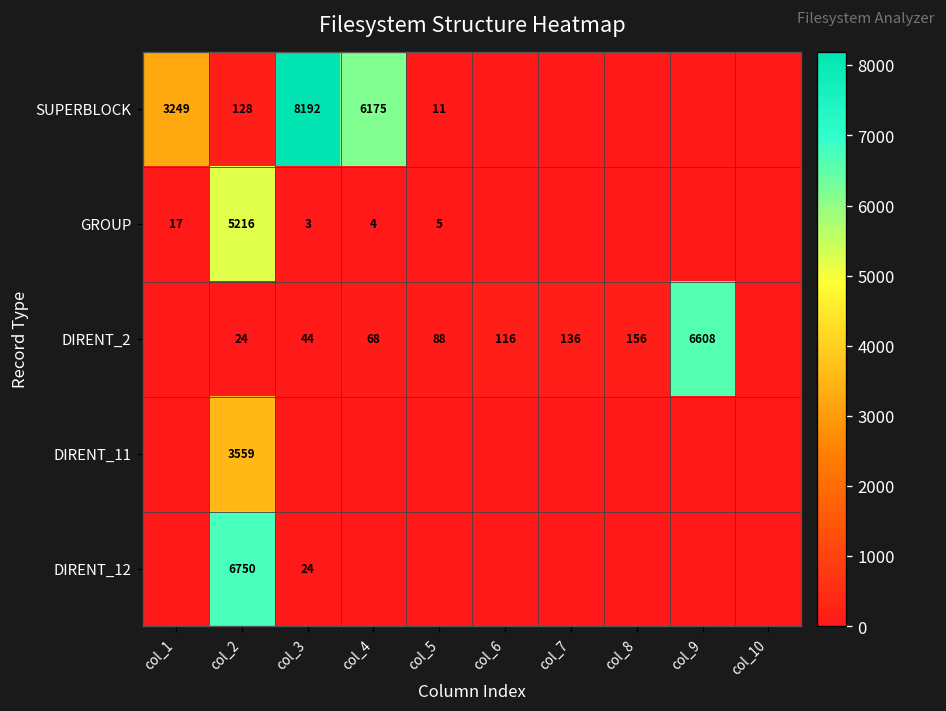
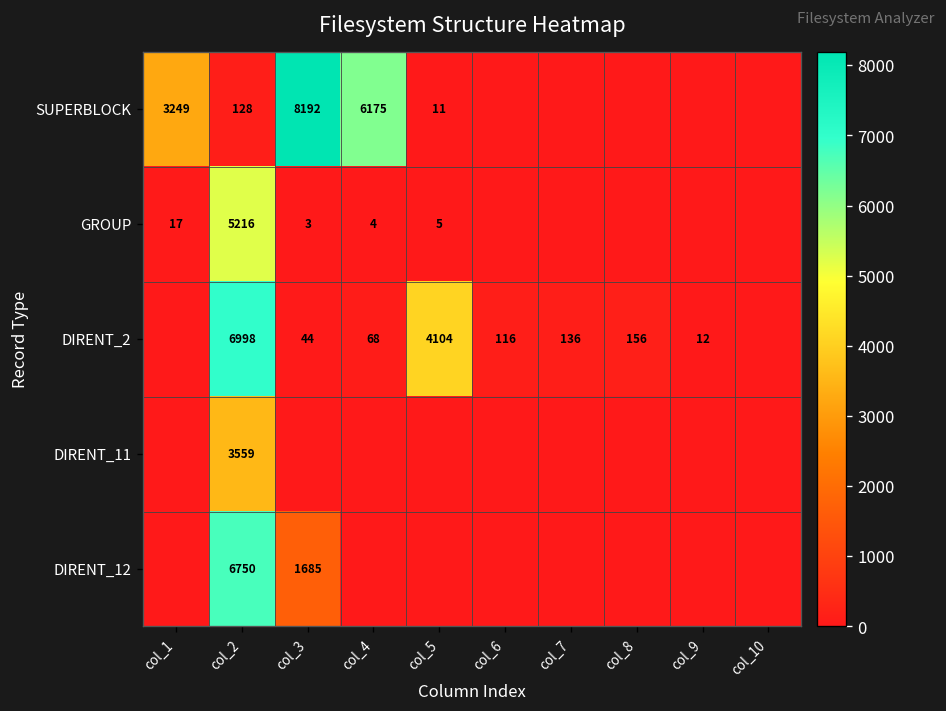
DIRENT_2, col_2: 24 -> 6998
DIRENT_2, col_5: 88 -> 4104
DIRENT_2, col_9: 6608 -> 12
DIRENT_12, col_3: 24 -> 1685
